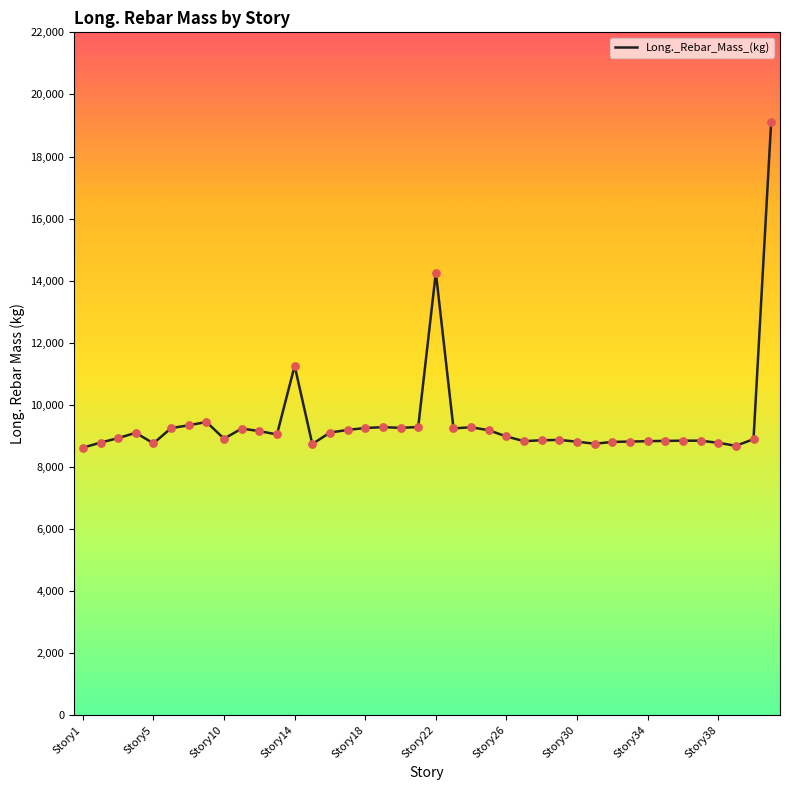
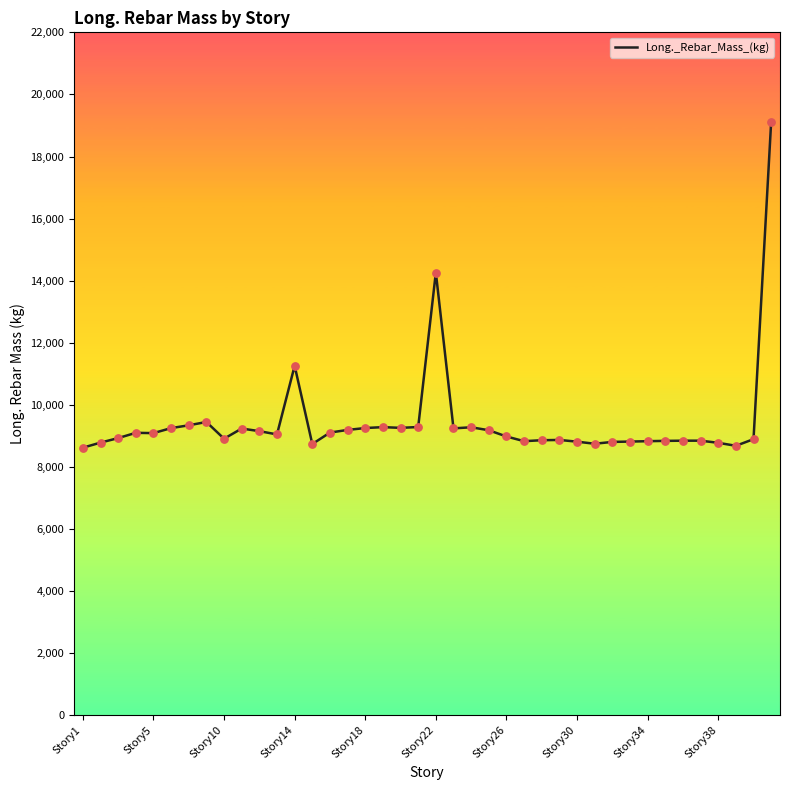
Story5: 8,800 -> 9,100
